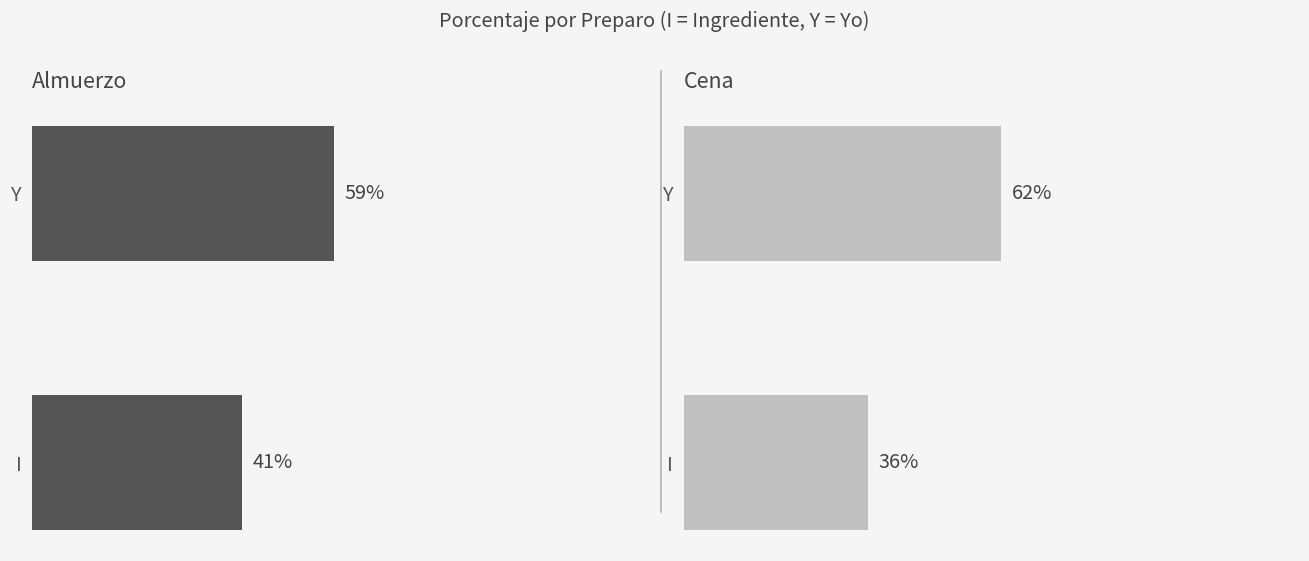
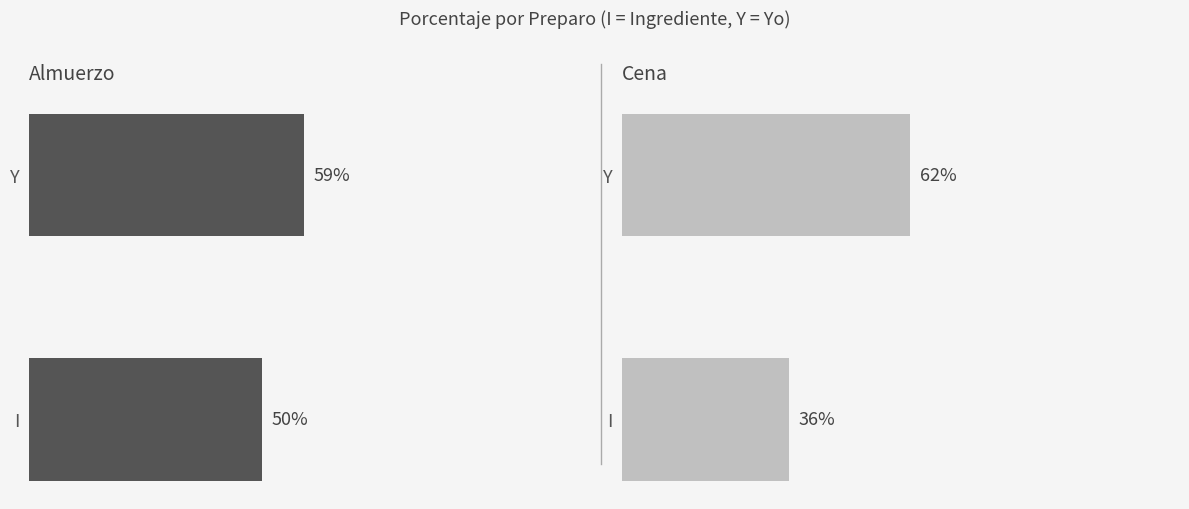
Almuerzo, I: 41% -> 50%
